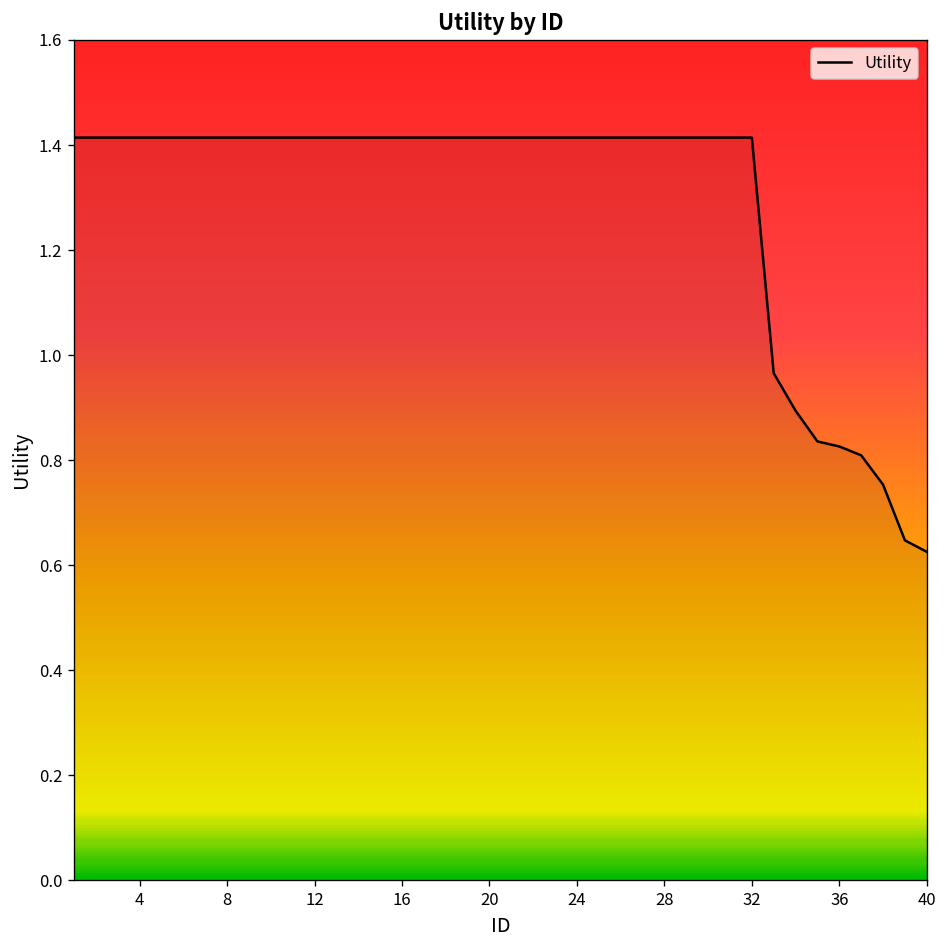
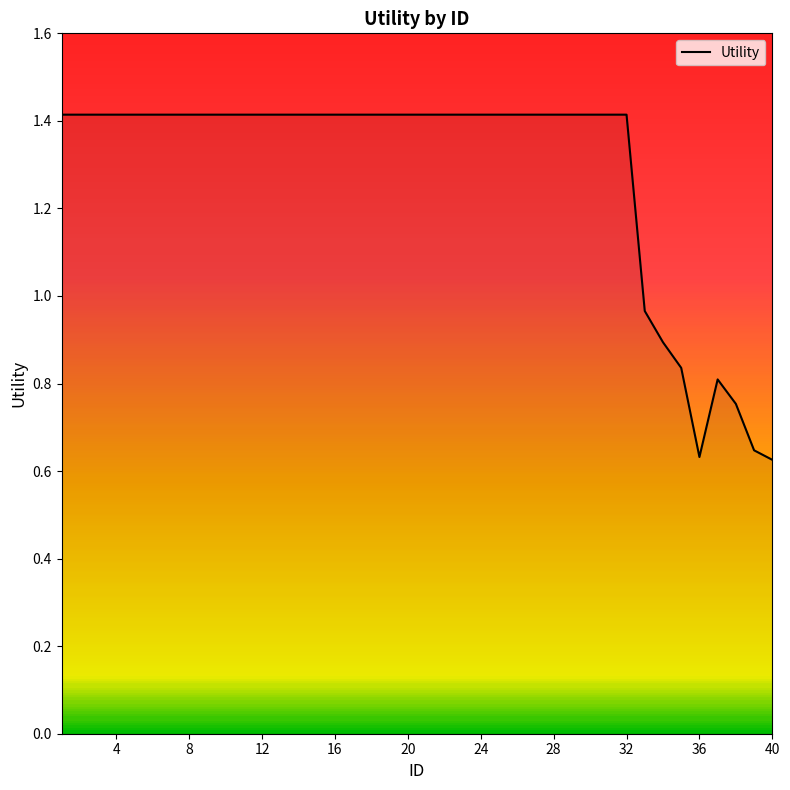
36: 0.83 -> 0.63
